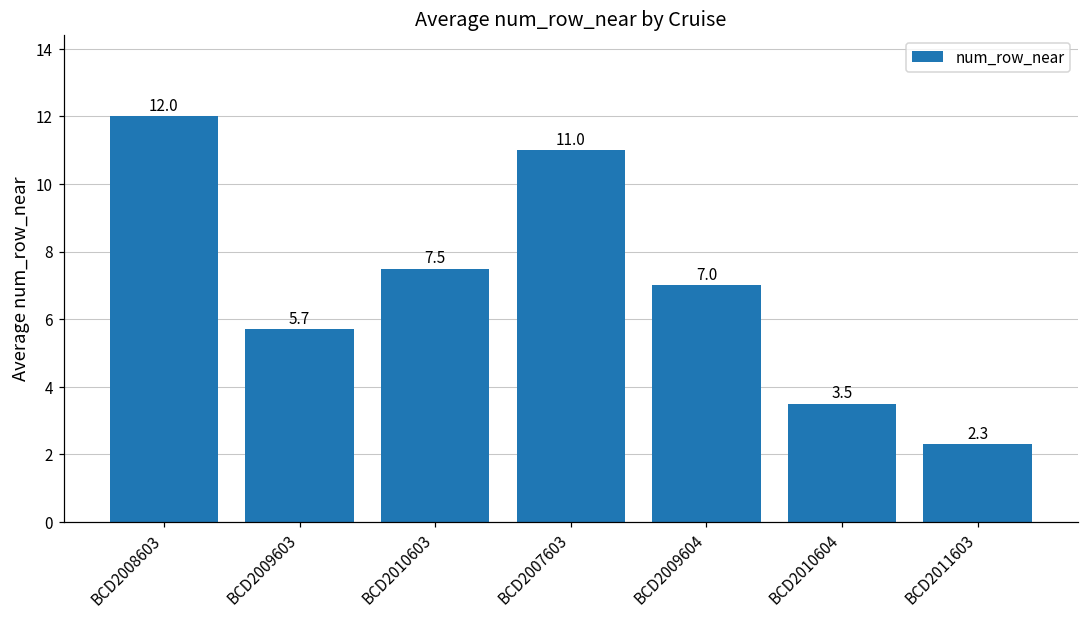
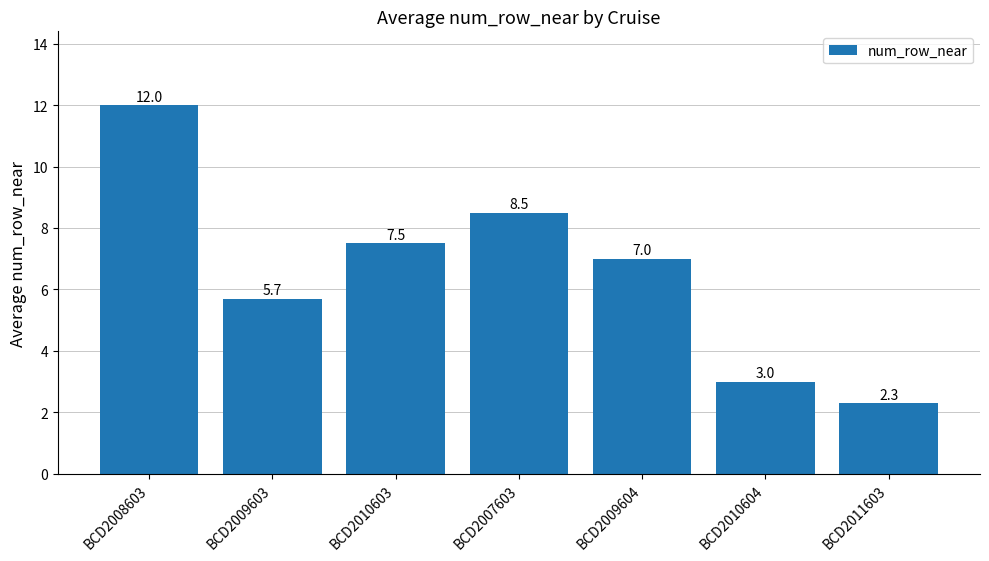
BCD2007603: 11.0 -> 8.5
BCD2010604: 3.5 -> 3.0
